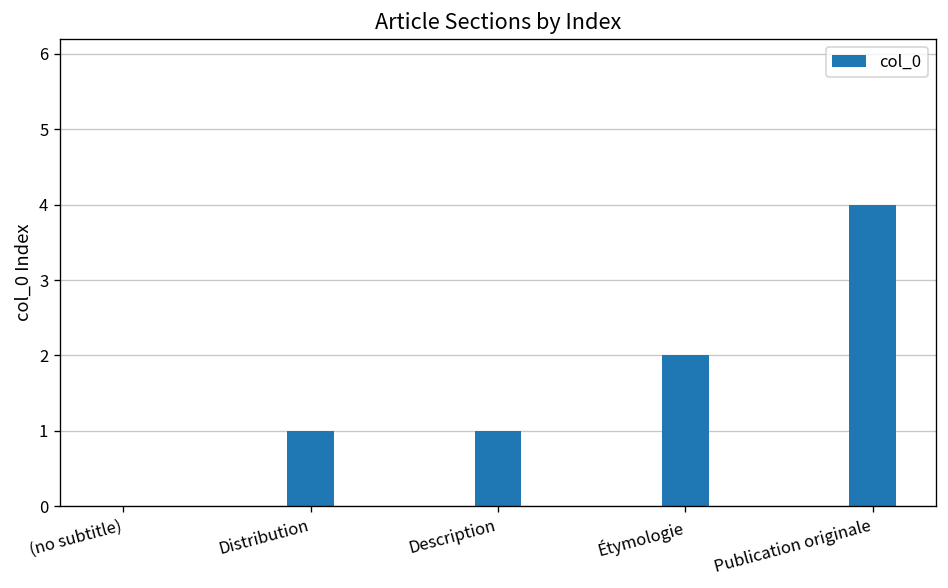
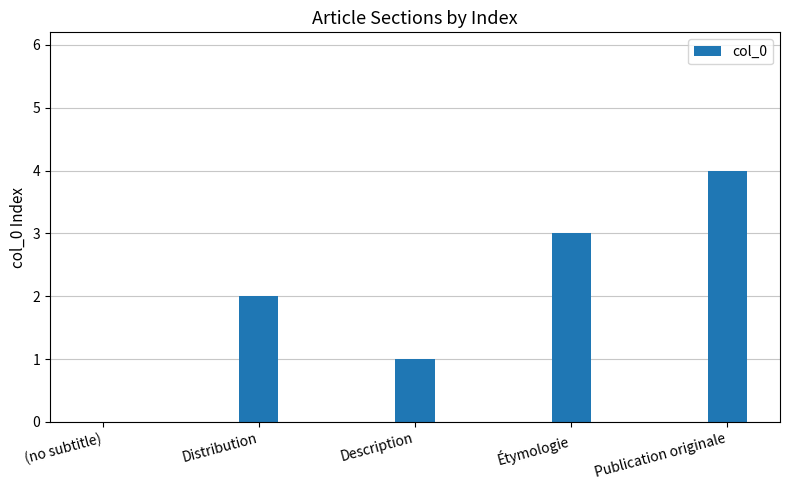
Distribution: 1 -> 2
Étymologie: 2 -> 3
